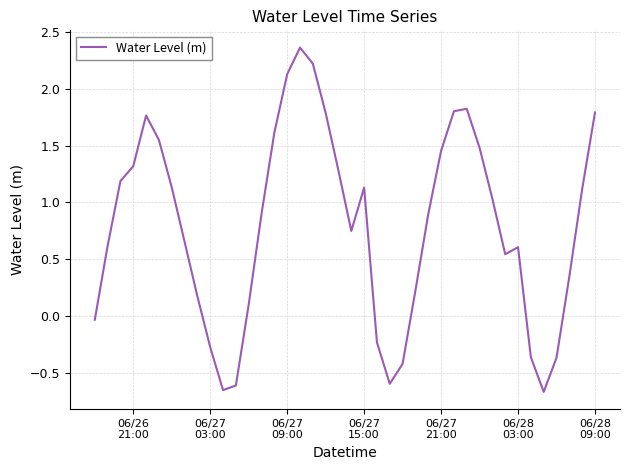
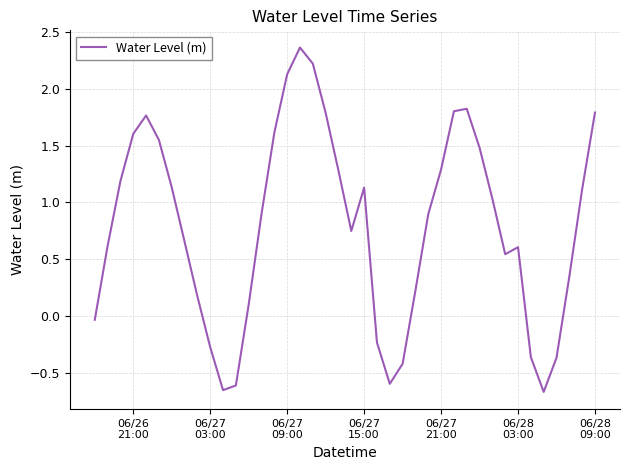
06/26 21:00: 1.32 -> 1.60
06/27 21:00: 1.45 -> 1.29
